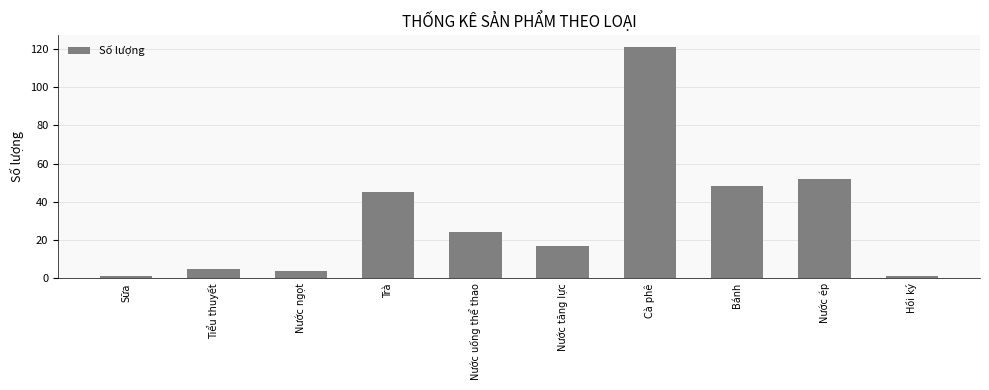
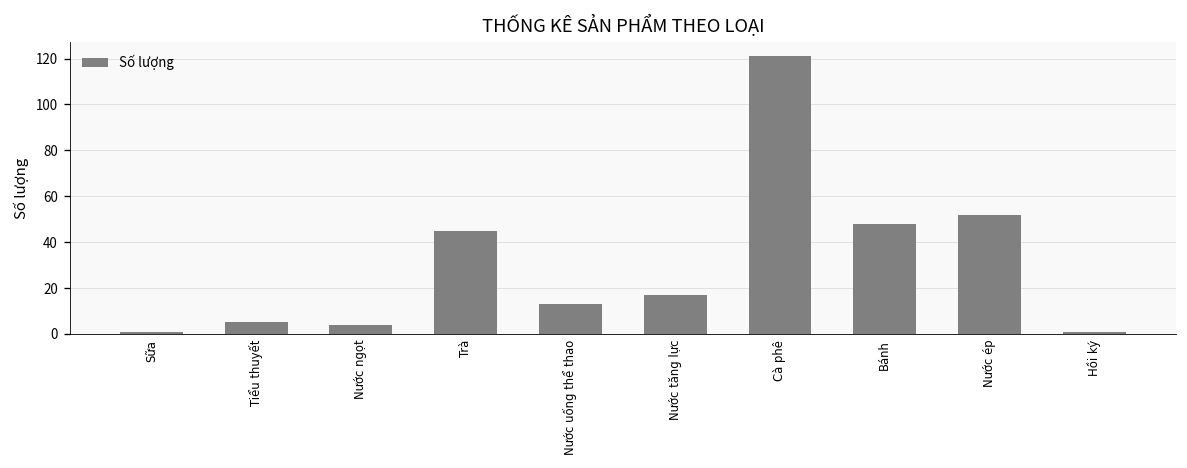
Nước uống thể thao: 24 -> 13
